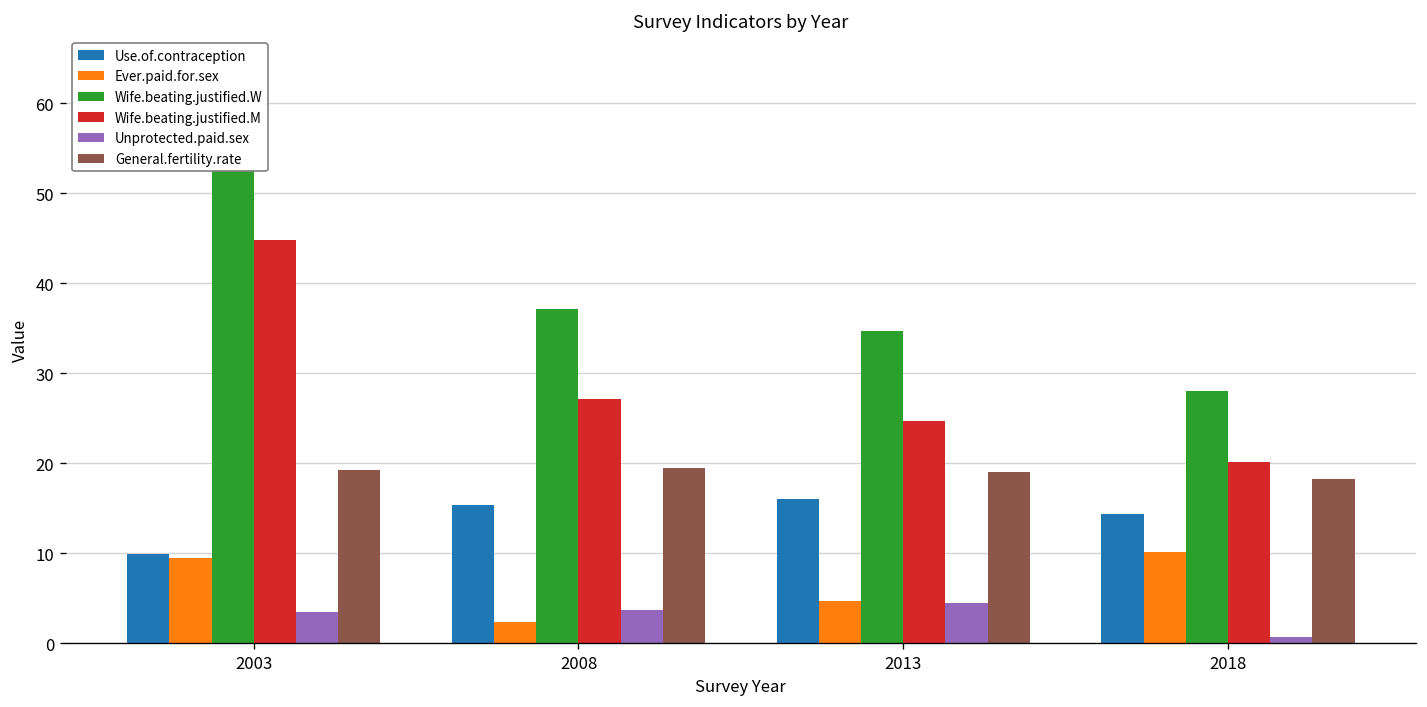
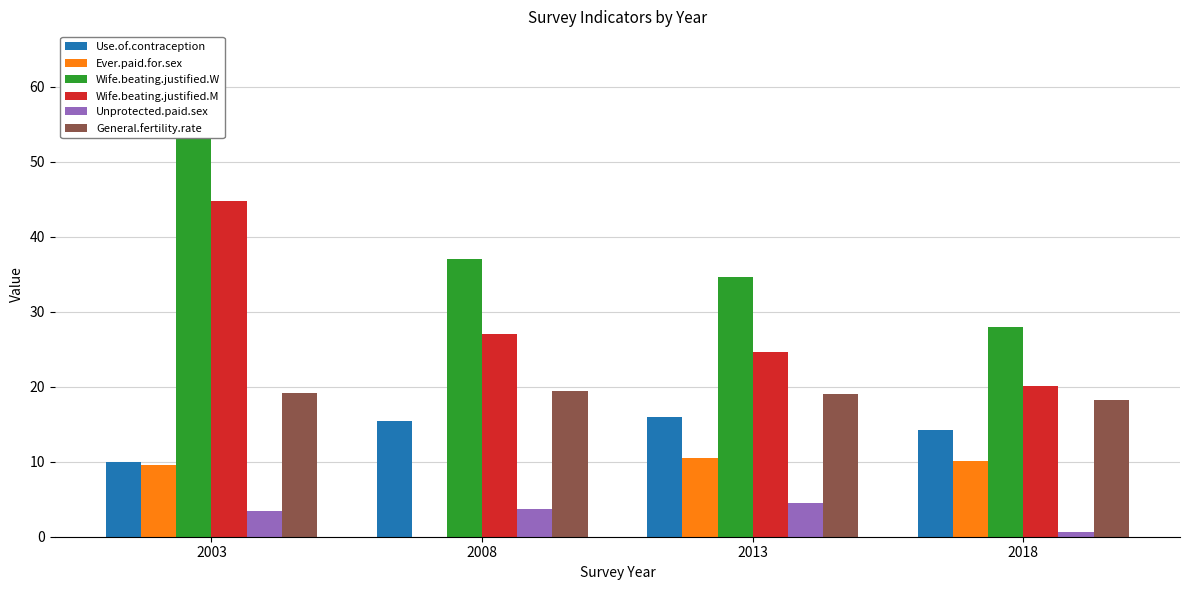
Ever.paid.for.sex, 2008: 2 -> 0
Ever.paid.for.sex, 2013: 5 -> 11
